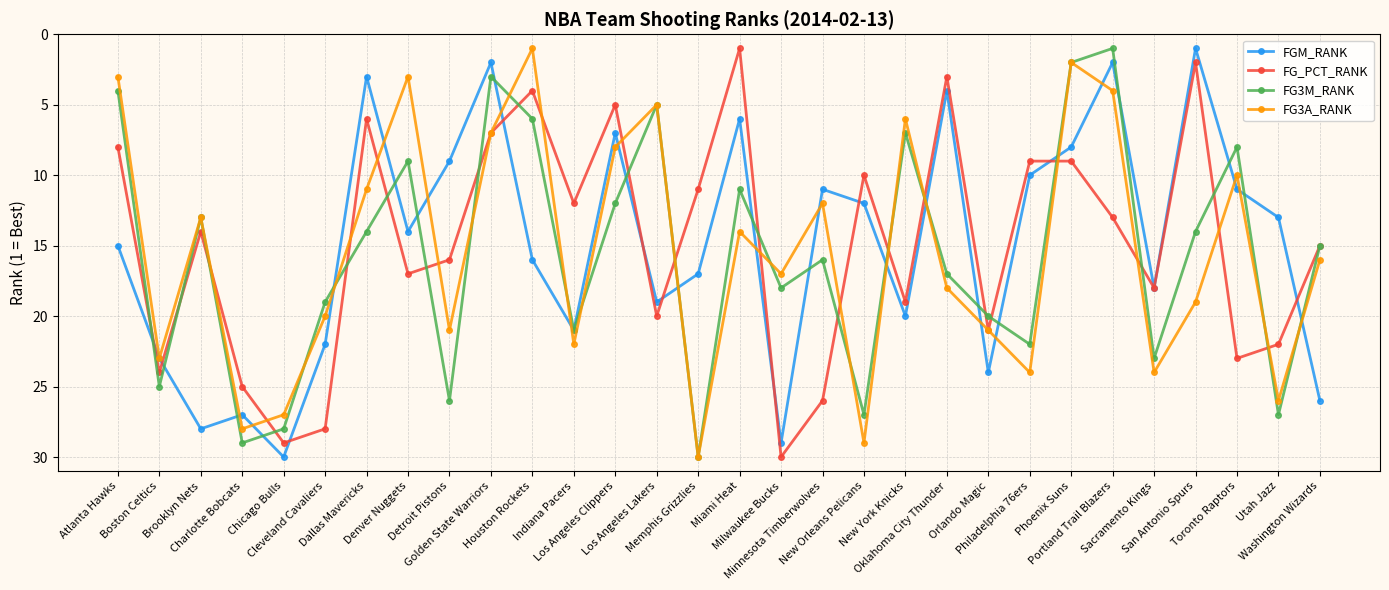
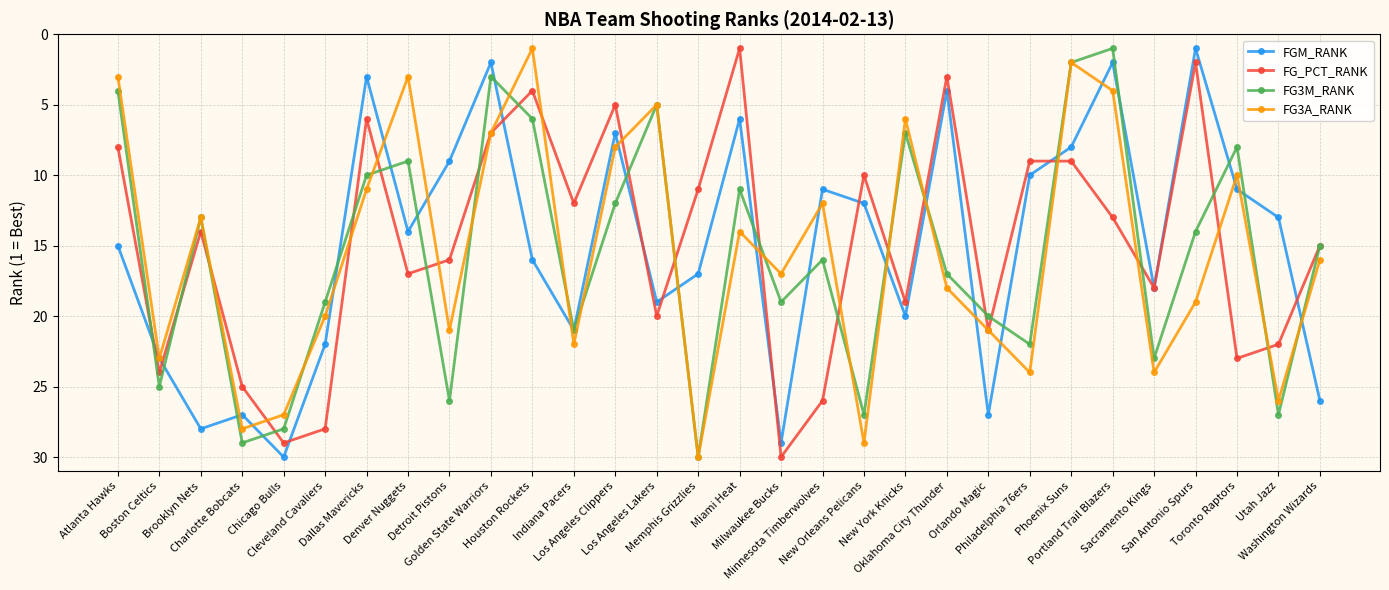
FG3M_RANK, Dallas Mavericks: 14 -> 10
FG3M_RANK, Milwaukee Bucks: 18 -> 19
FGM_RANK, Orlando Magic: 24 -> 27
